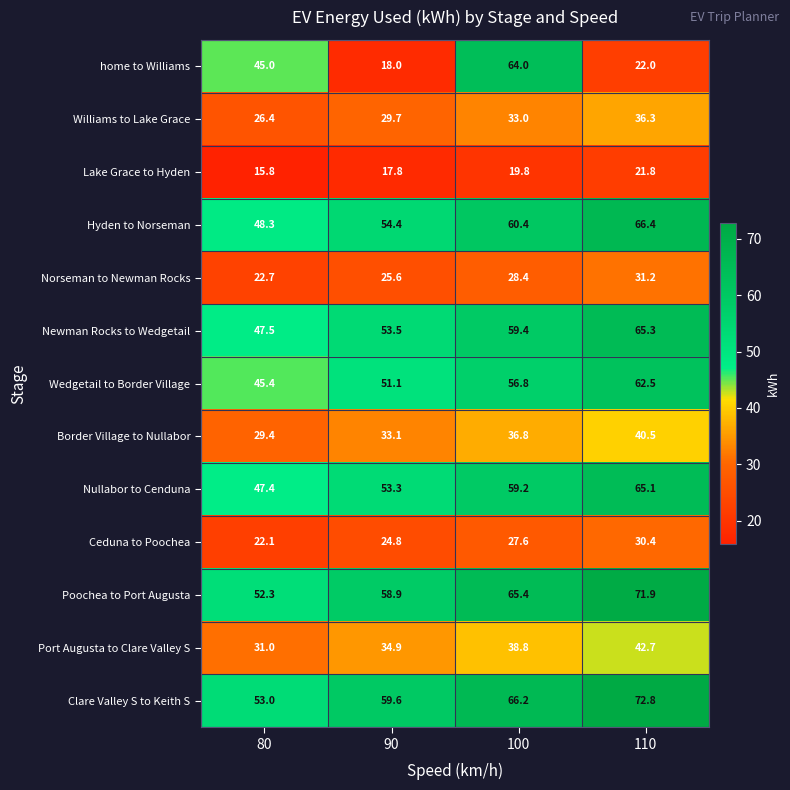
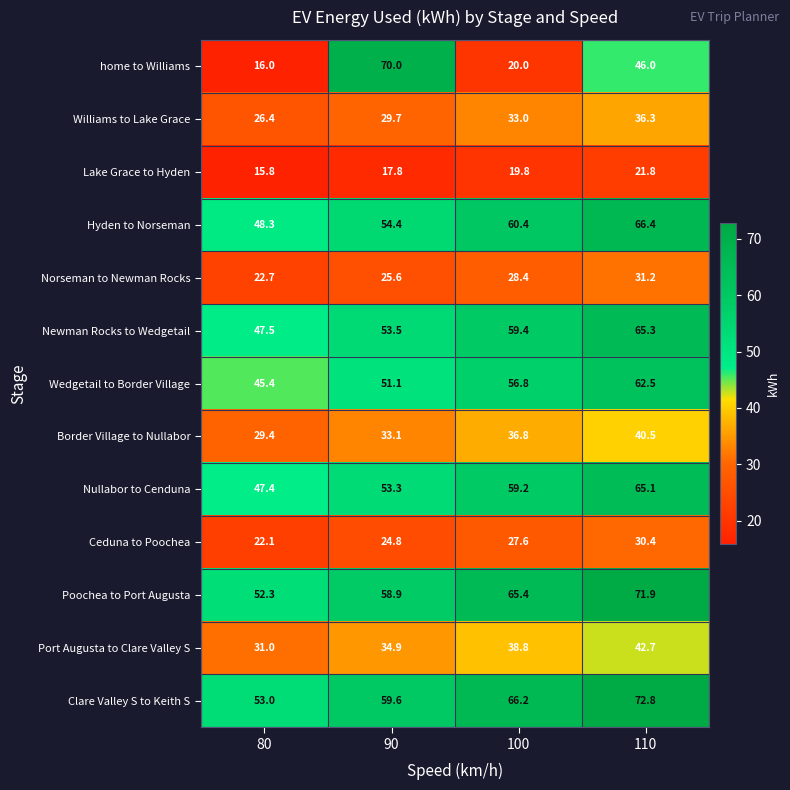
home to Williams, 80: 45.0 -> 16.0
home to Williams, 90: 18.0 -> 70.0
home to Williams, 100: 64.0 -> 20.0
home to Williams, 110: 22.0 -> 46.0
